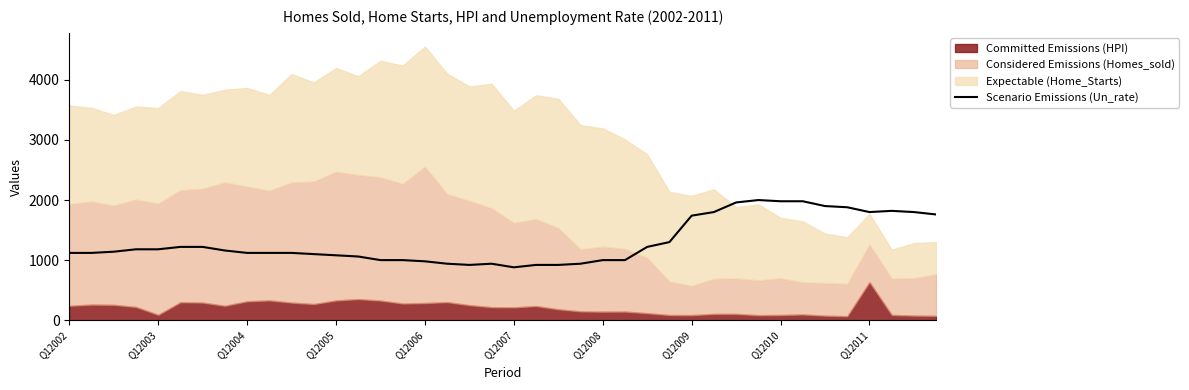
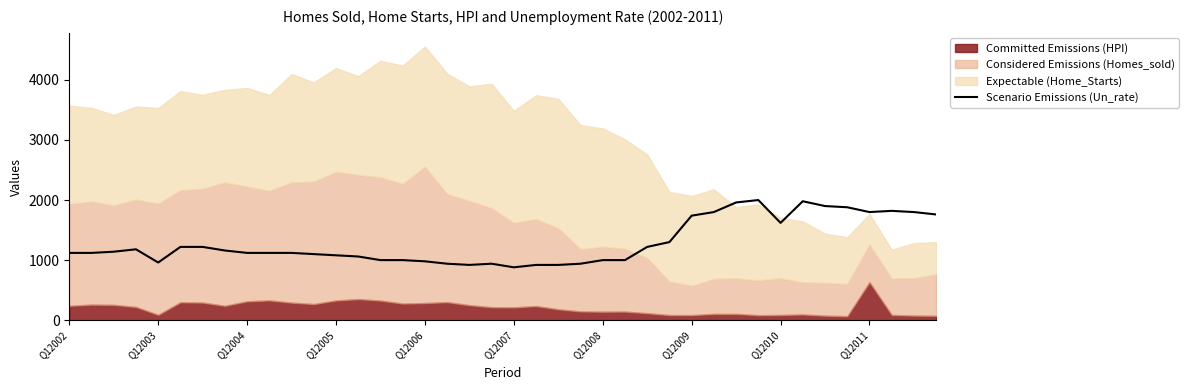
Scenario Emissions (Un_rate), Q12003: 1200 -> 1000
Scenario Emissions (Un_rate), Q12010: 2000 -> 1600
